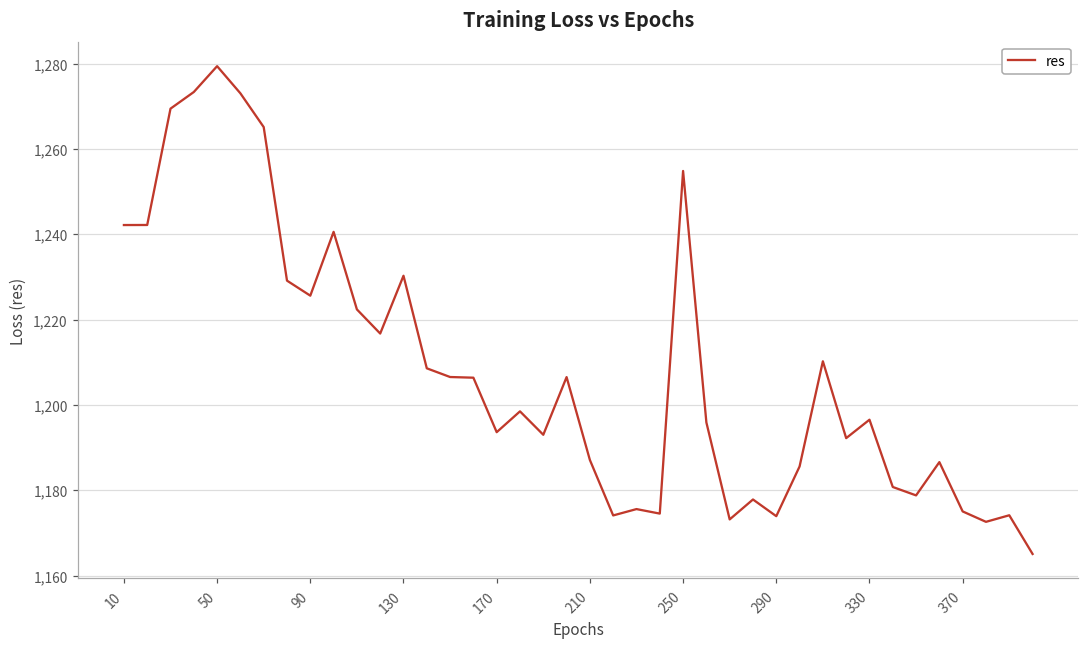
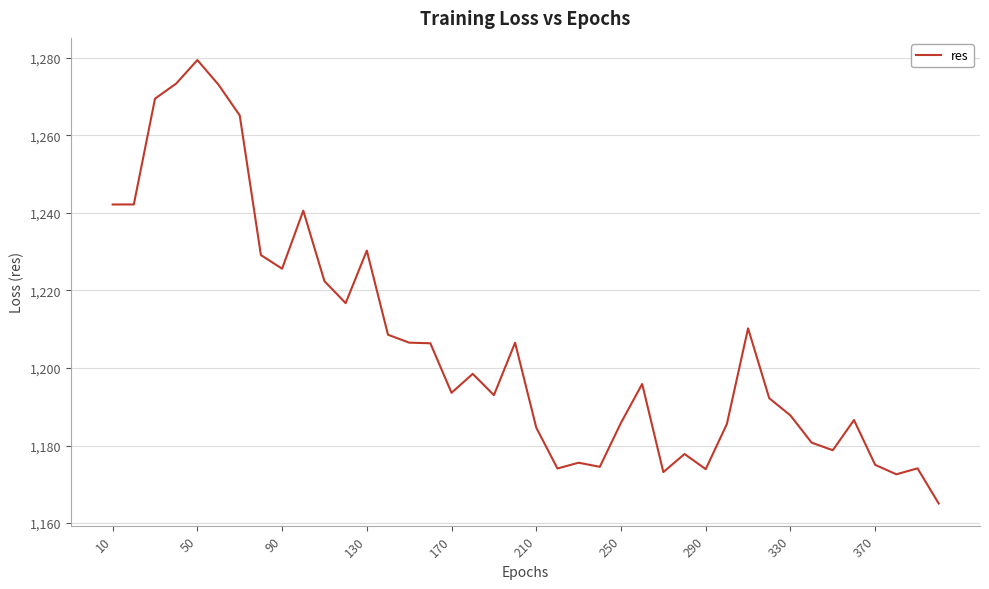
210: 1,187 -> 1,185
250: 1,255 -> 1,186
330: 1,197 -> 1,188
